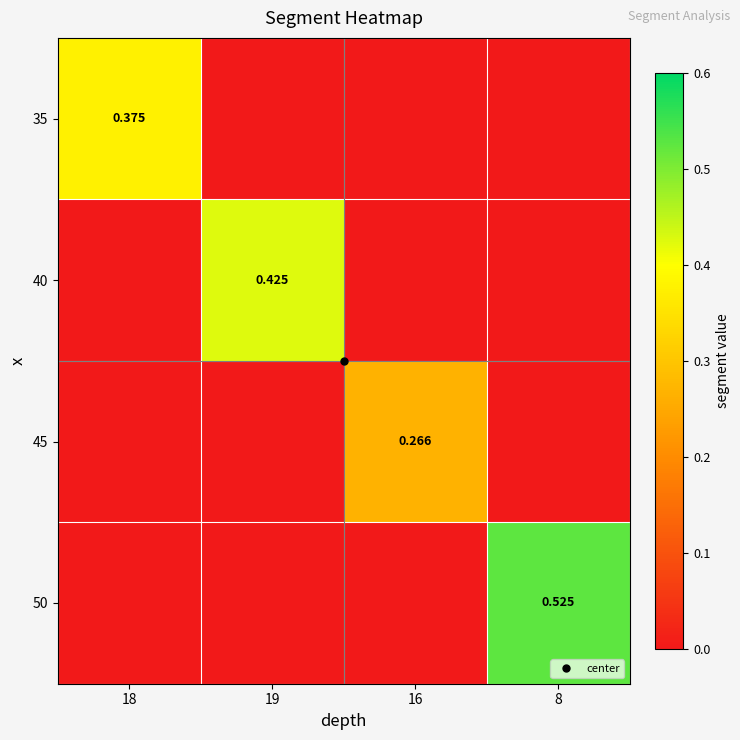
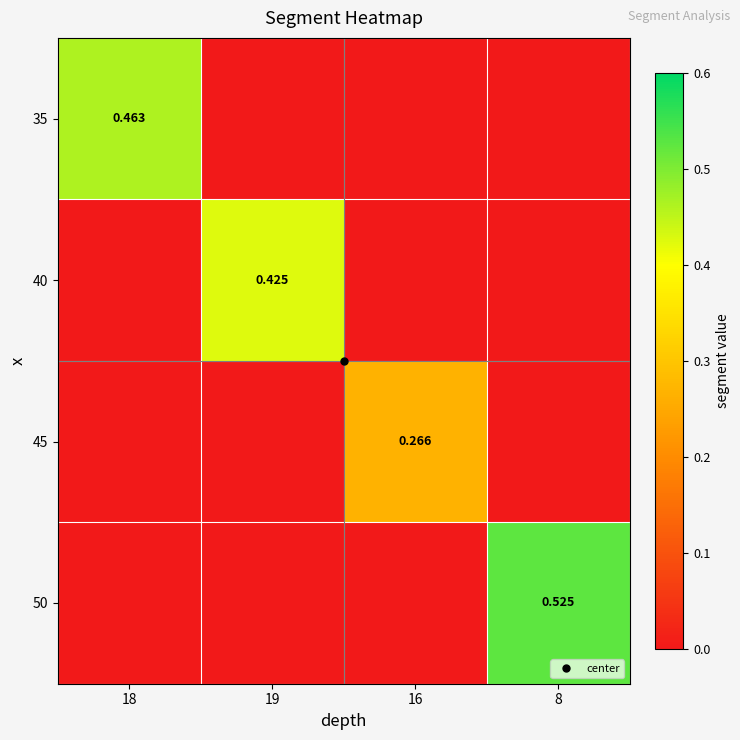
35, 18: 0.375 -> 0.463
